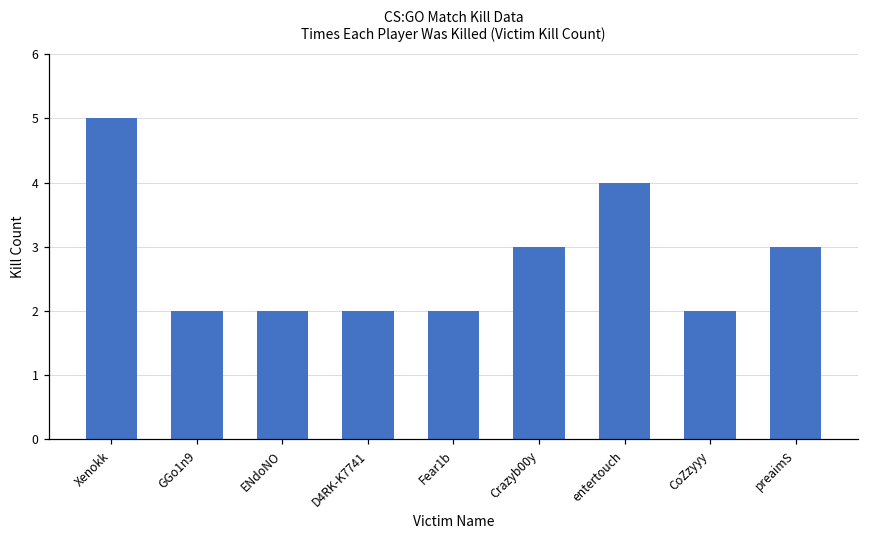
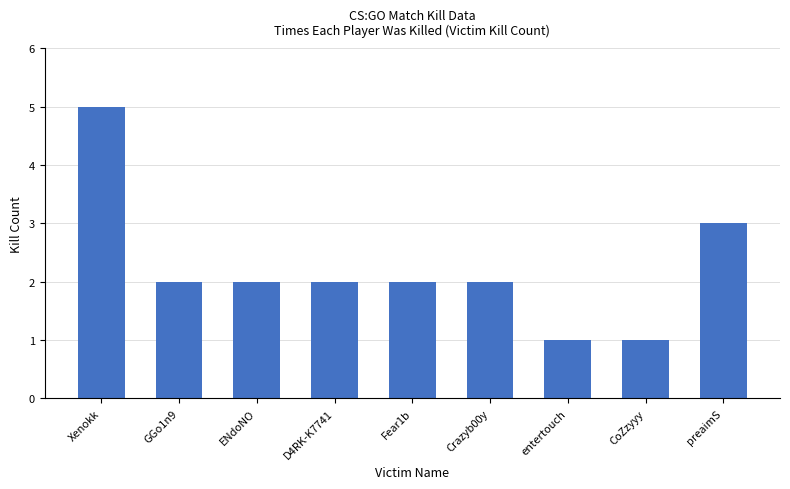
Crazyb00y: 3 -> 2
entertouch: 4 -> 1
CoZzyyy: 2 -> 1
